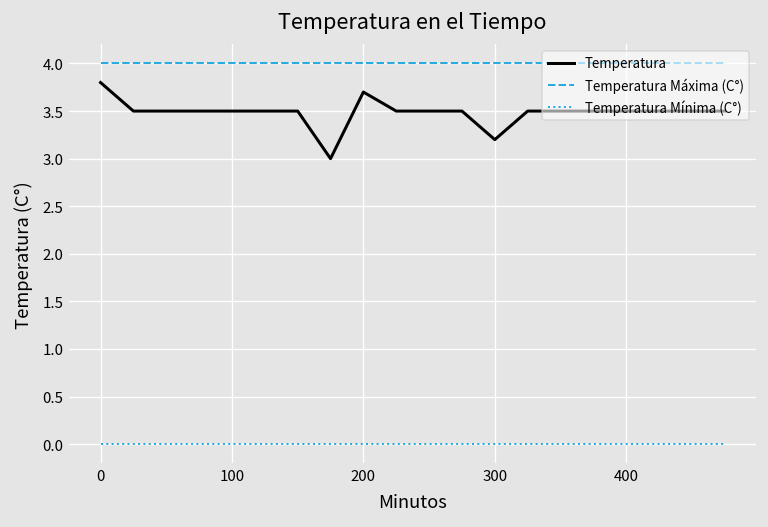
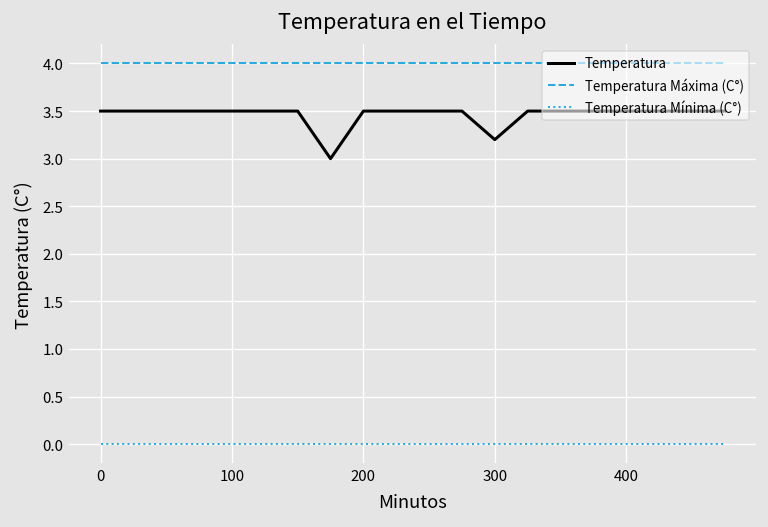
Temperatura, 0: 3.8 -> 3.5
Temperatura, 200: 3.7 -> 3.5
